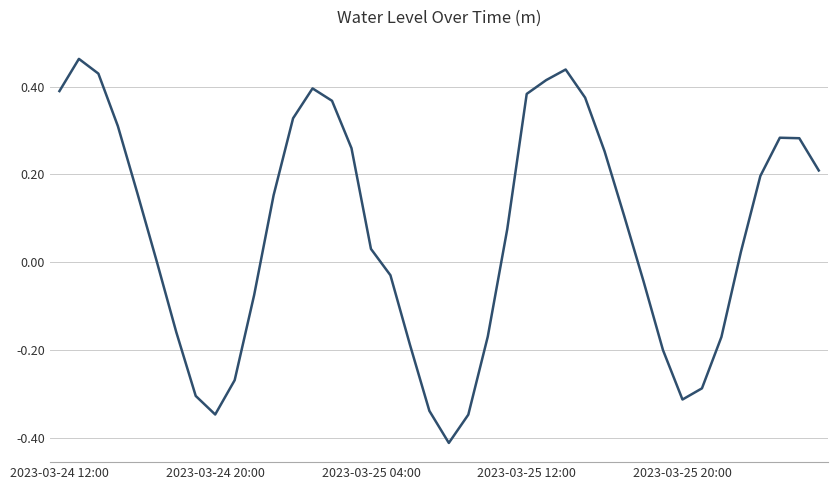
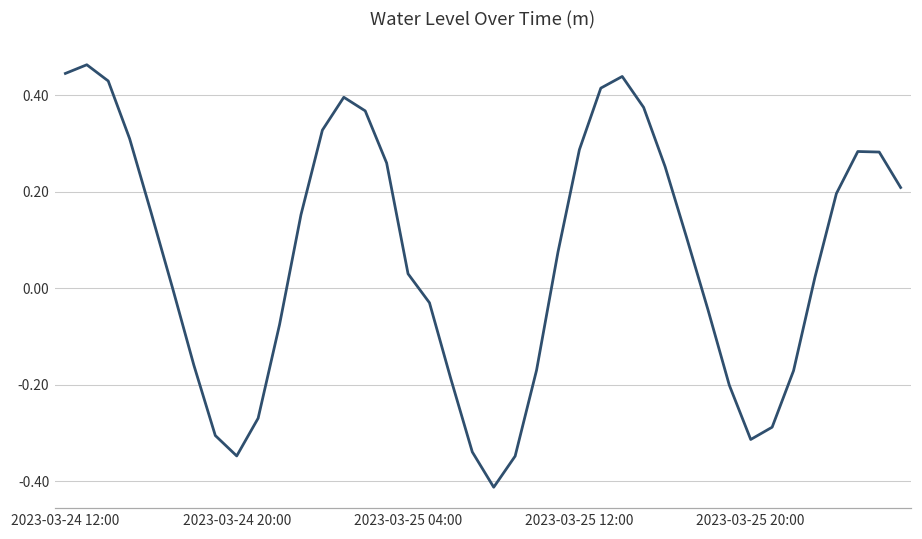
2023-03-24 12:00: 0.39 -> 0.45
2023-03-25 12:00: 0.38 -> 0.29
